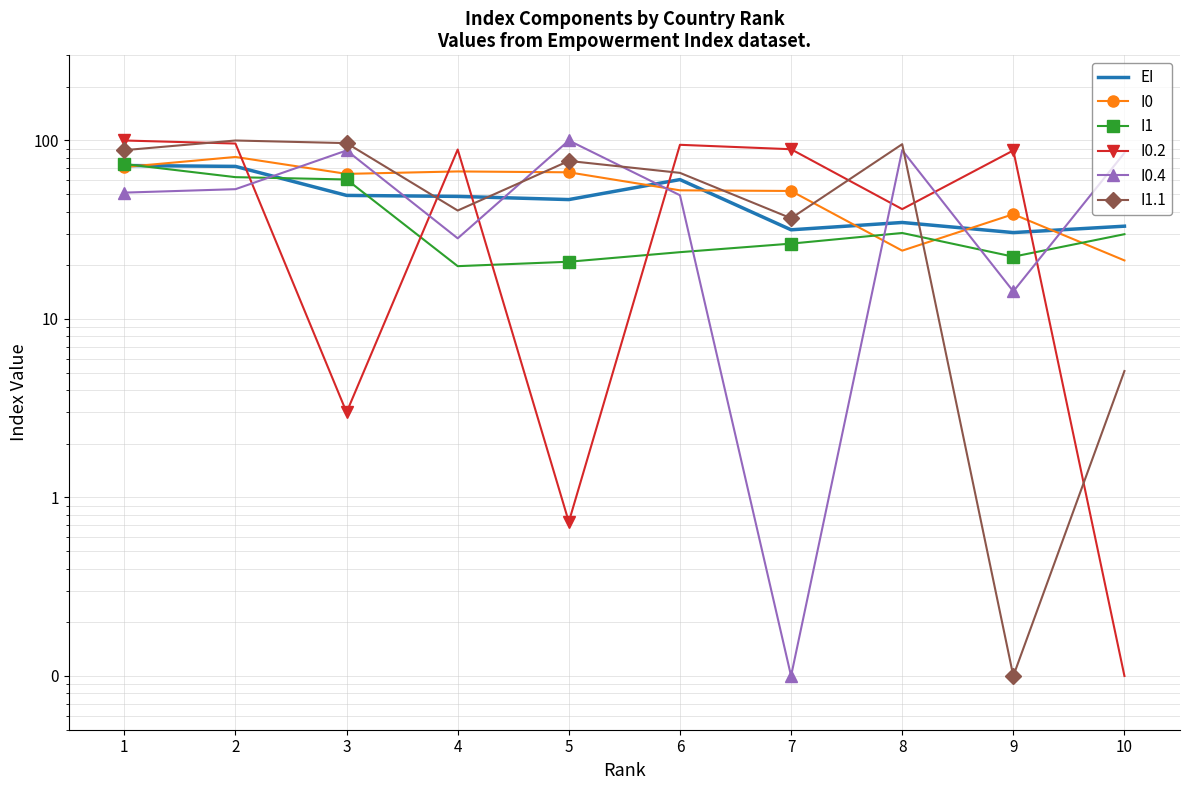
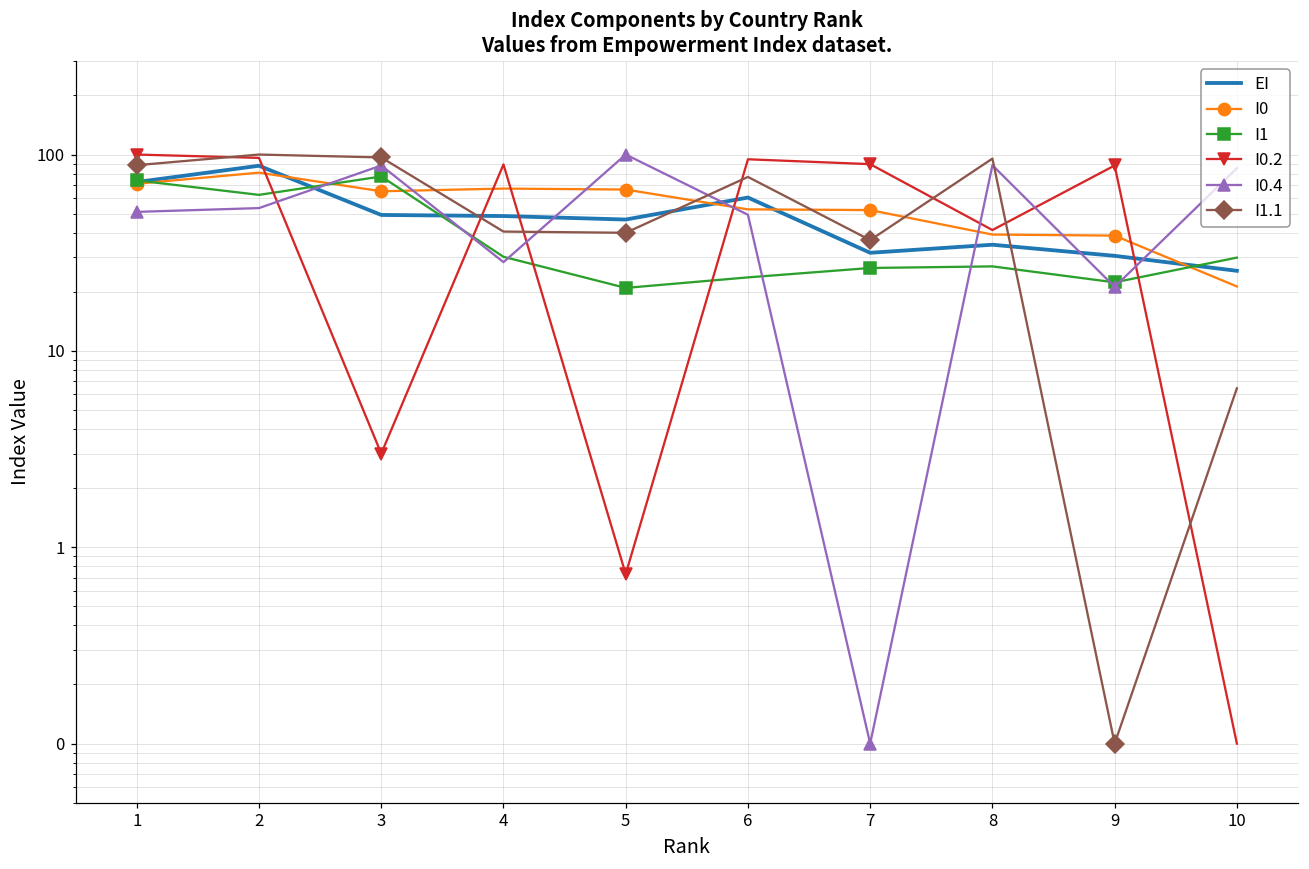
EI, 2: 72 -> 90
I1, 3: 60 -> 77
I1, 4: 20 -> 30
I1.1, 5: 77 -> 40
I1.1, 6: 66 -> 77
I0, 8: 24 -> 39
I1, 8: 30 -> 27
I0.4, 9: 14 -> 21
EI, 10: 33 -> 26
I1.1, 10: 5.1 -> 6.5
